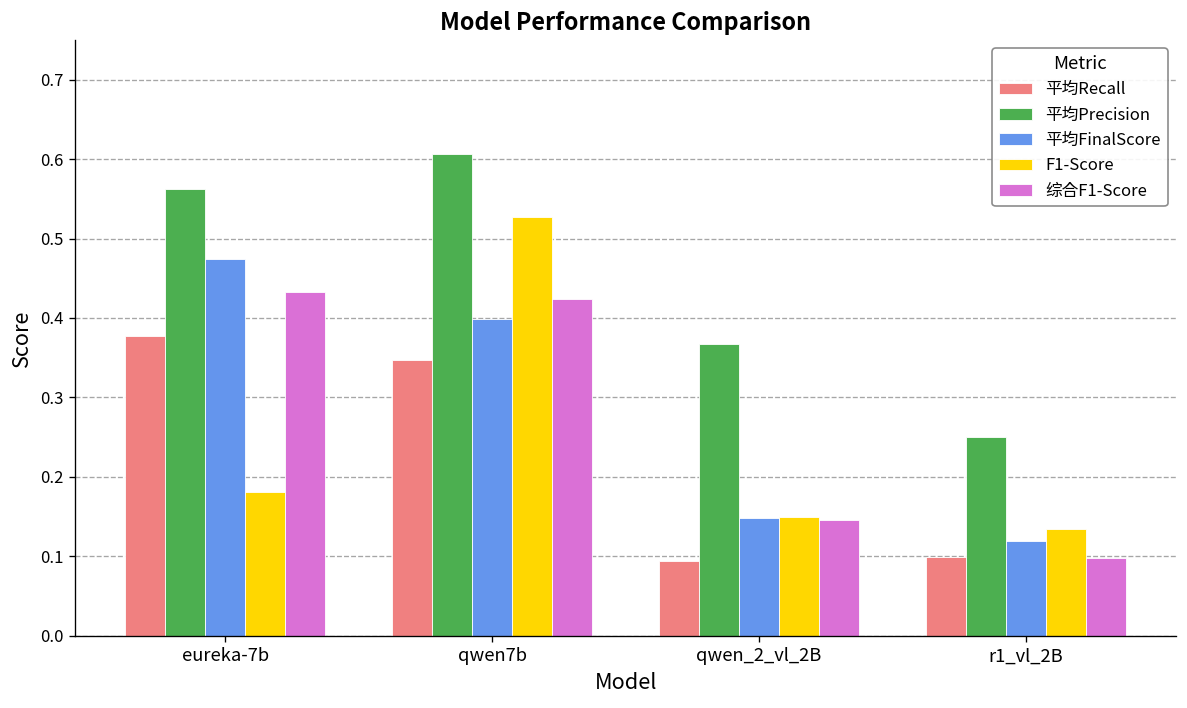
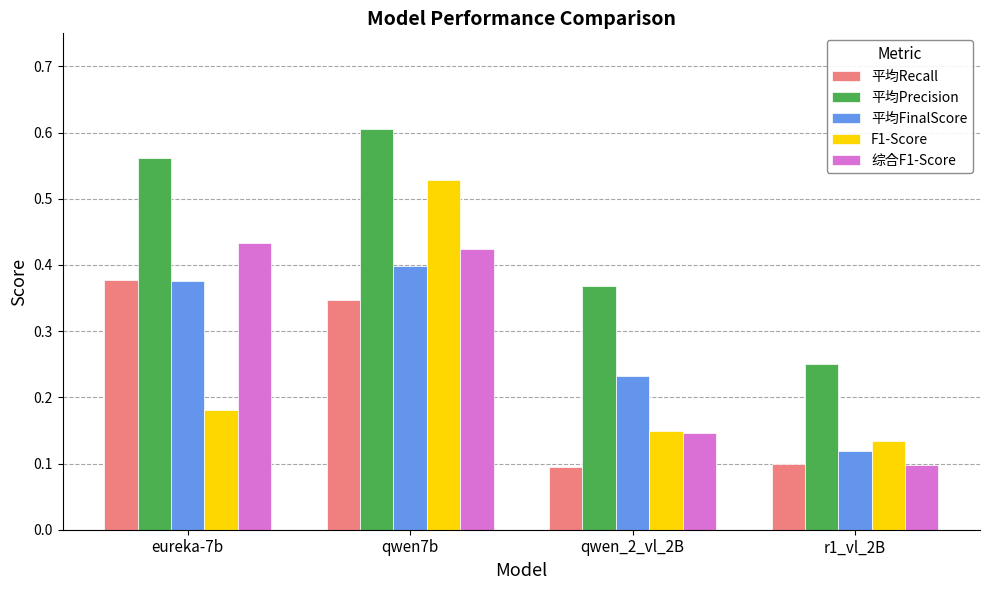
平均FinalScore, eureka-7b: 0.47 -> 0.38
平均FinalScore, qwen_2_vl_2B: 0.15 -> 0.23
